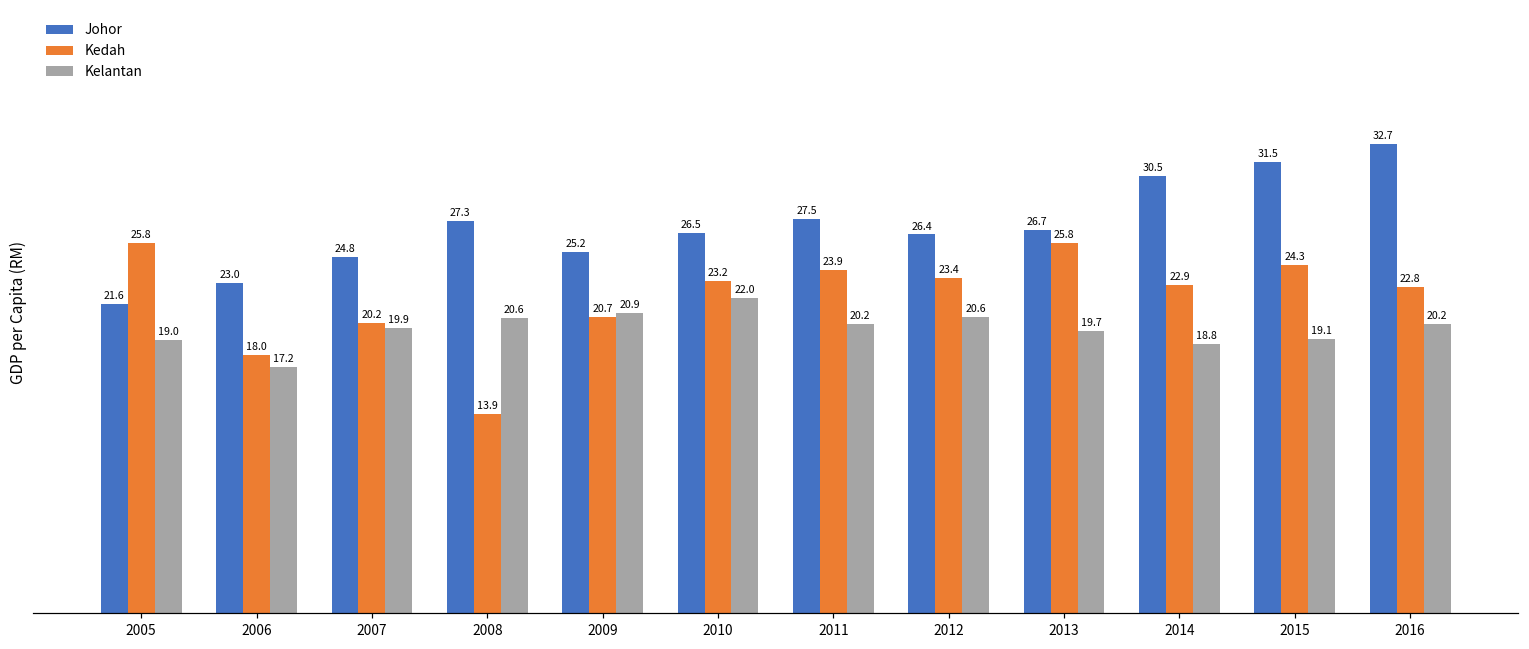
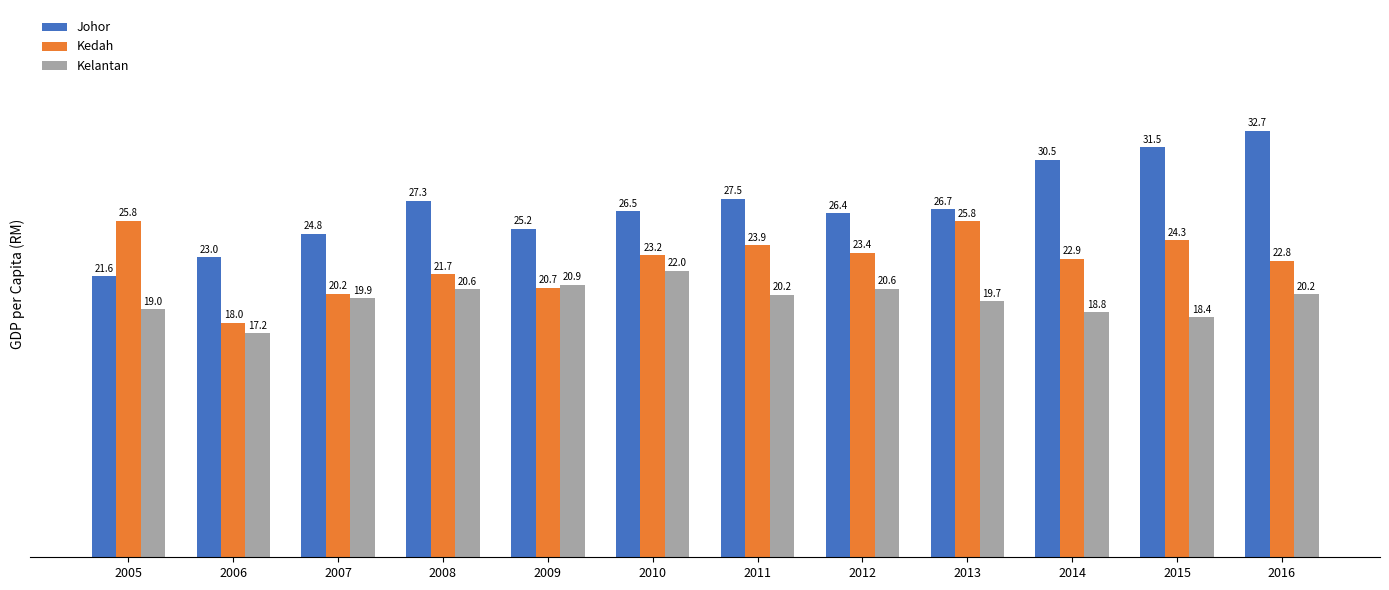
Kedah, 2008: 13.9 -> 21.7
Kelantan, 2015: 19.1 -> 18.4
